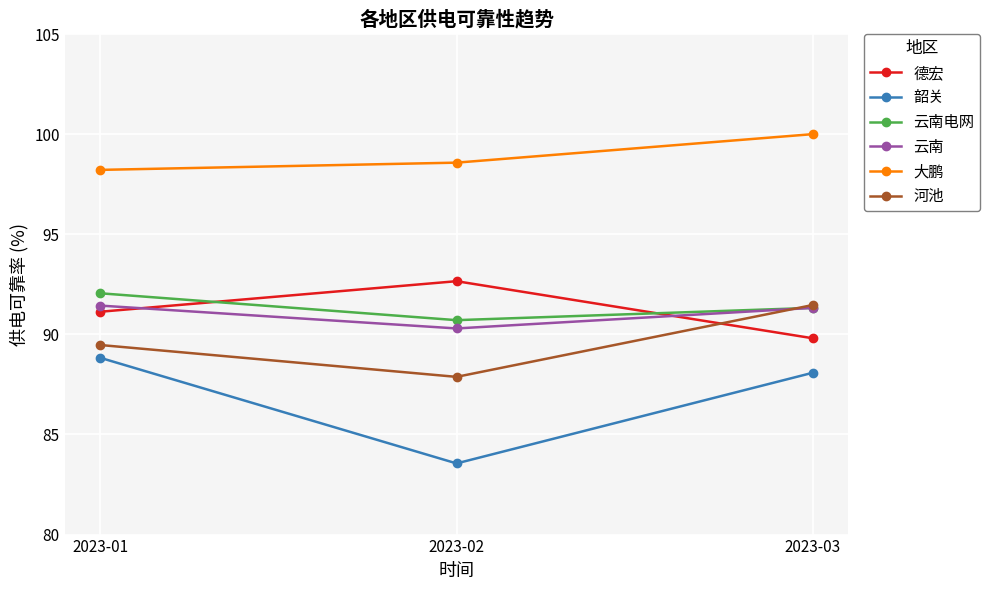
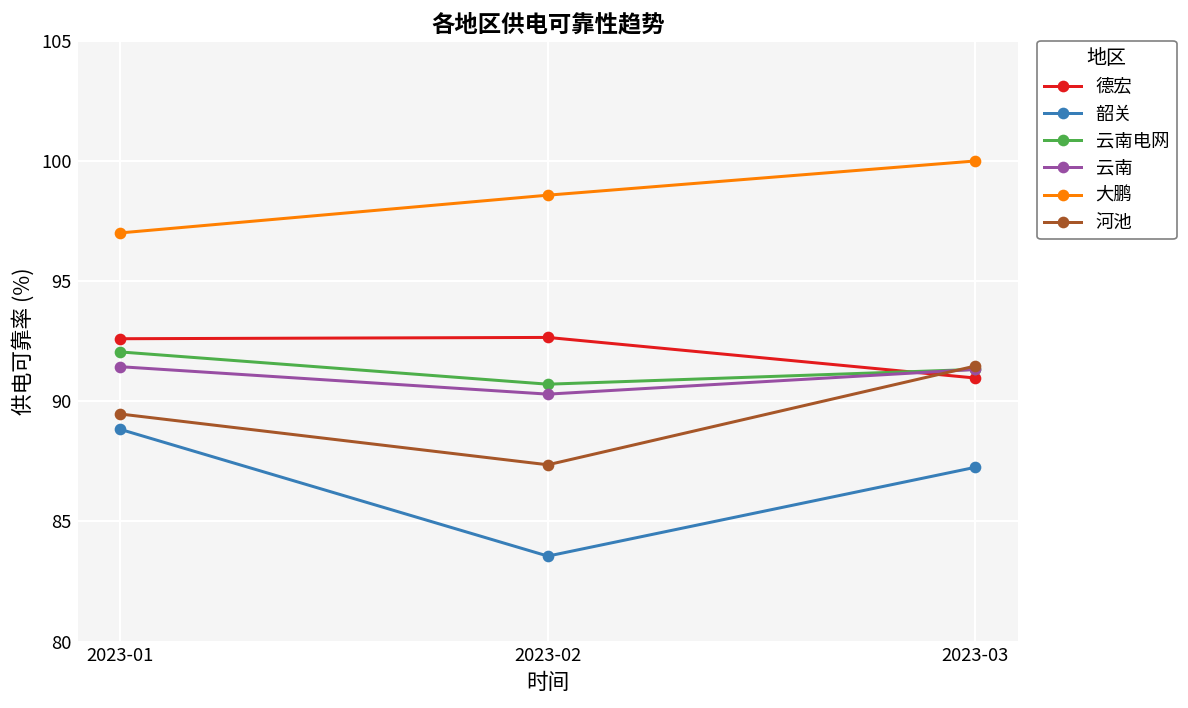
德宏, 2023-01: 91.1 -> 92.6
大鹏, 2023-01: 98.2 -> 97.0
河池, 2023-02: 87.9 -> 87.4
德宏, 2023-03: 89.8 -> 91.0
韶关, 2023-03: 88.1 -> 87.3
